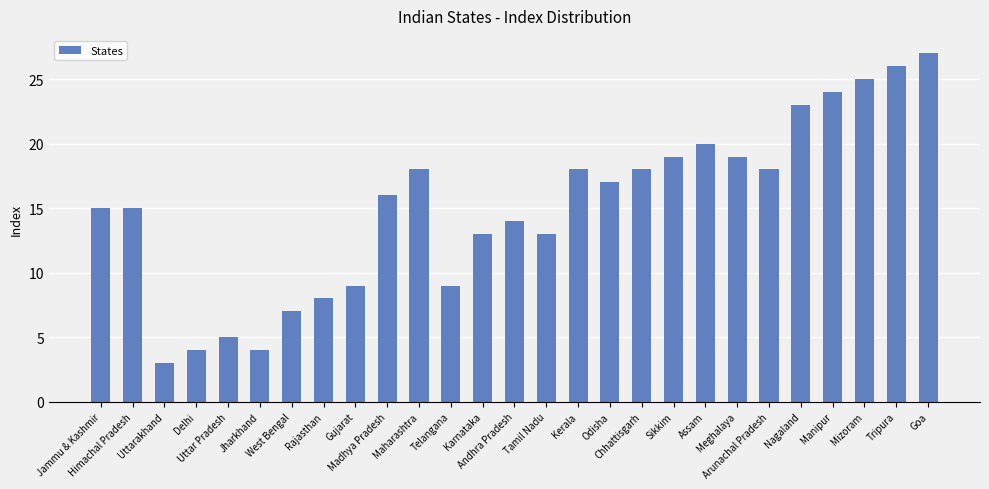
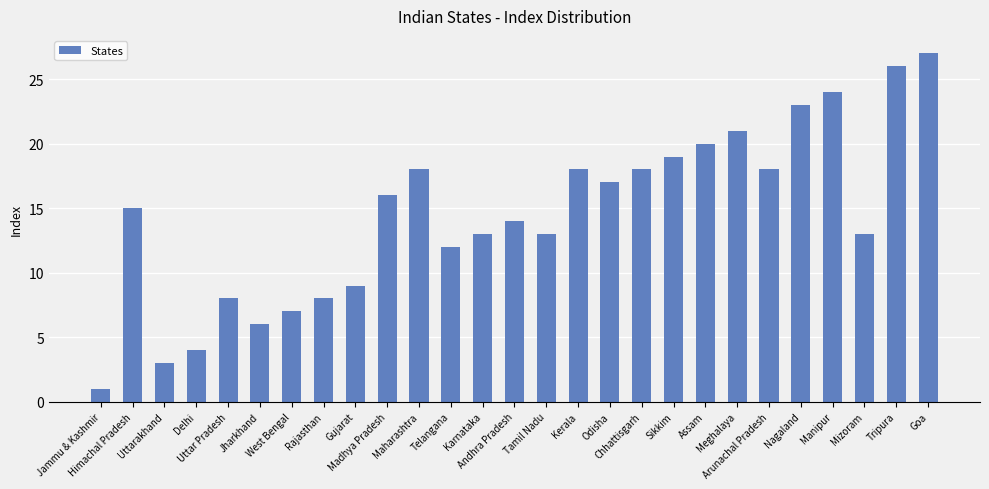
Jammu & Kashmir: 15 -> 1
Uttar Pradesh: 5 -> 8
Jharkhand: 4 -> 6
Telangana: 9 -> 12
Meghalaya: 19 -> 21
Mizoram: 25 -> 13
